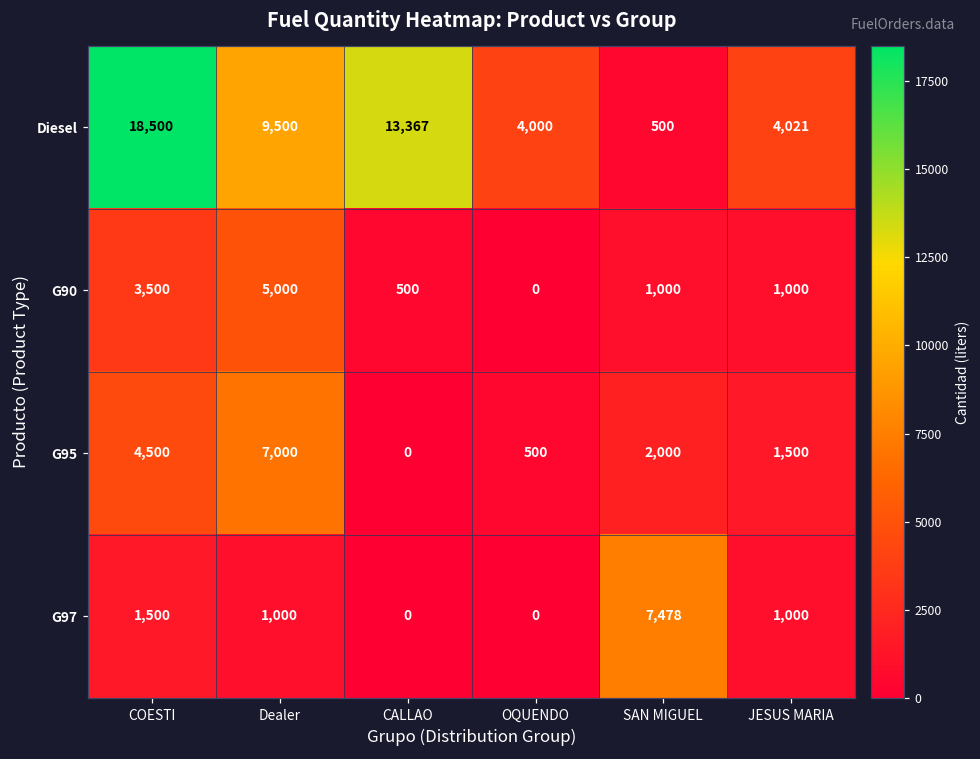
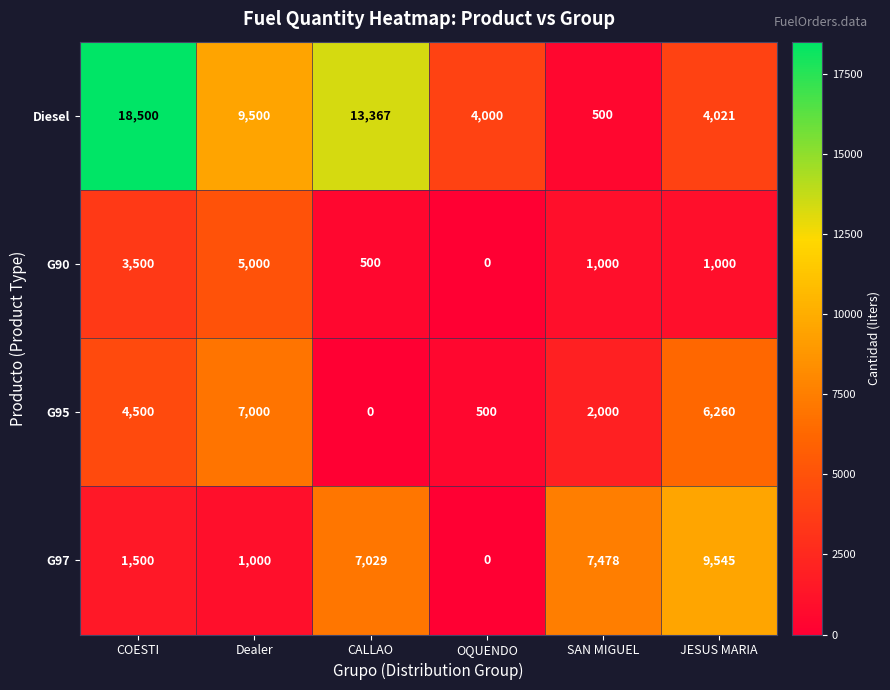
G95, JESUS MARIA: 1,500 -> 6,260
G97, CALLAO: 0 -> 7,029
G97, JESUS MARIA: 1,000 -> 9,545
